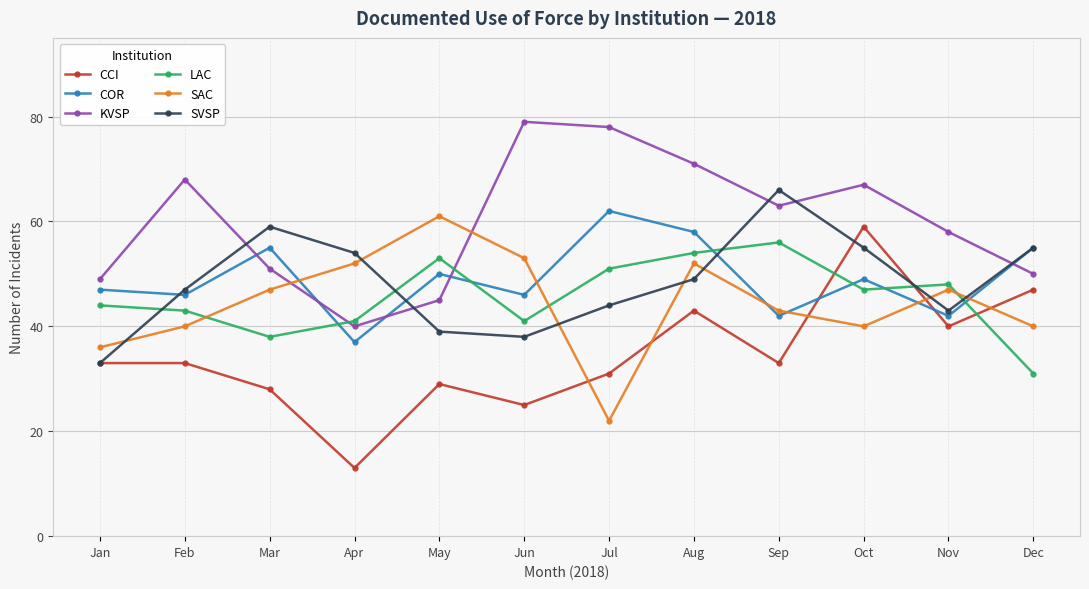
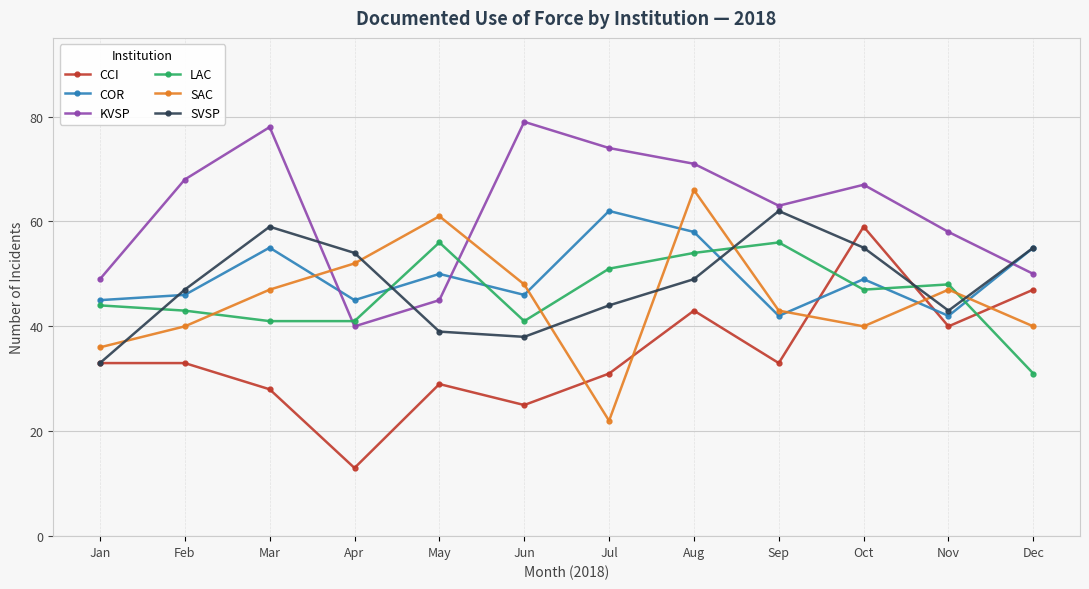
COR, Jan: 47 -> 45
KVSP, Mar: 51 -> 78
LAC, Mar: 38 -> 41
COR, Apr: 37 -> 45
LAC, May: 53 -> 56
SAC, Jun: 53 -> 48
KVSP, Jul: 78 -> 74
SAC, Aug: 52 -> 66
SVSP, Sep: 66 -> 62
